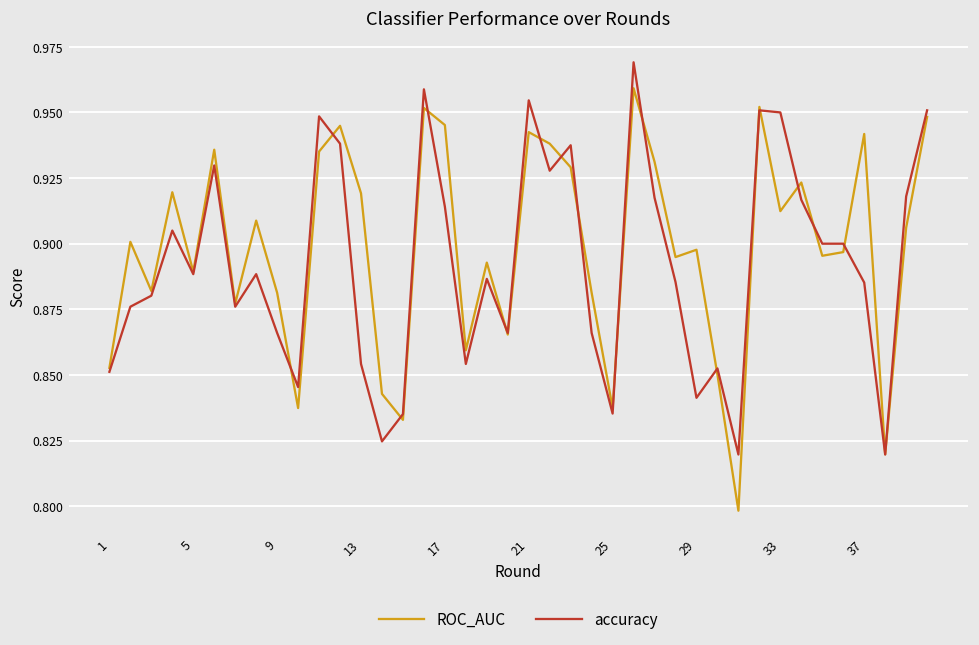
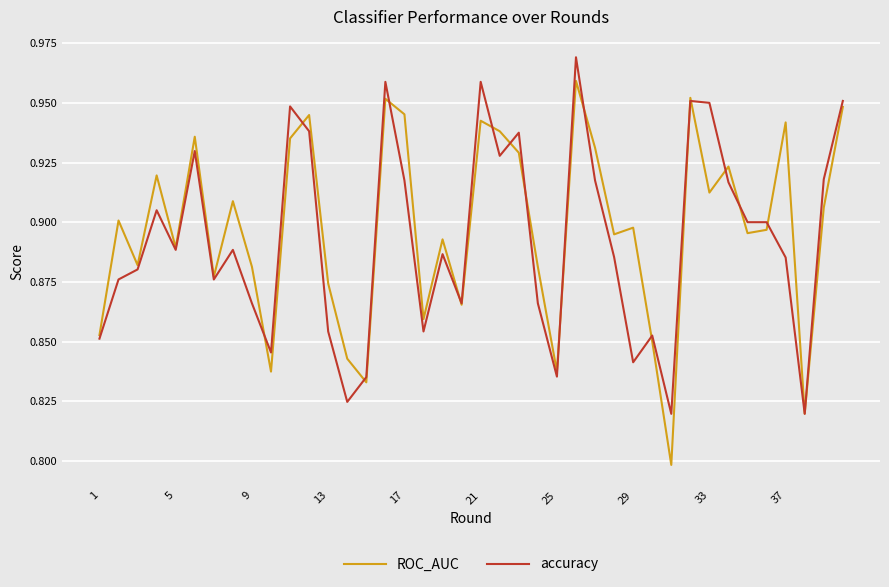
ROC_AUC, 13: 0.919 -> 0.874
accuracy, 17: 0.914 -> 0.918
accuracy, 21: 0.955 -> 0.959
